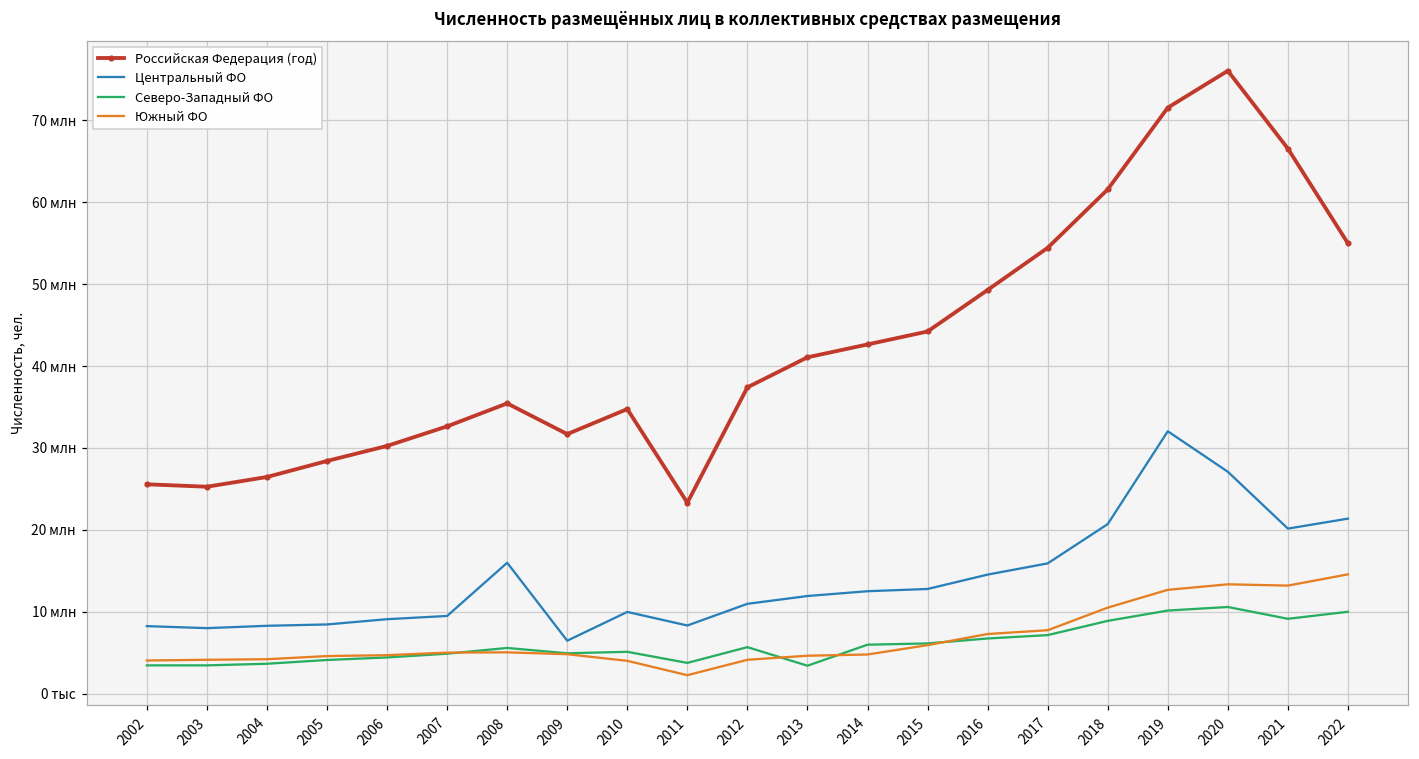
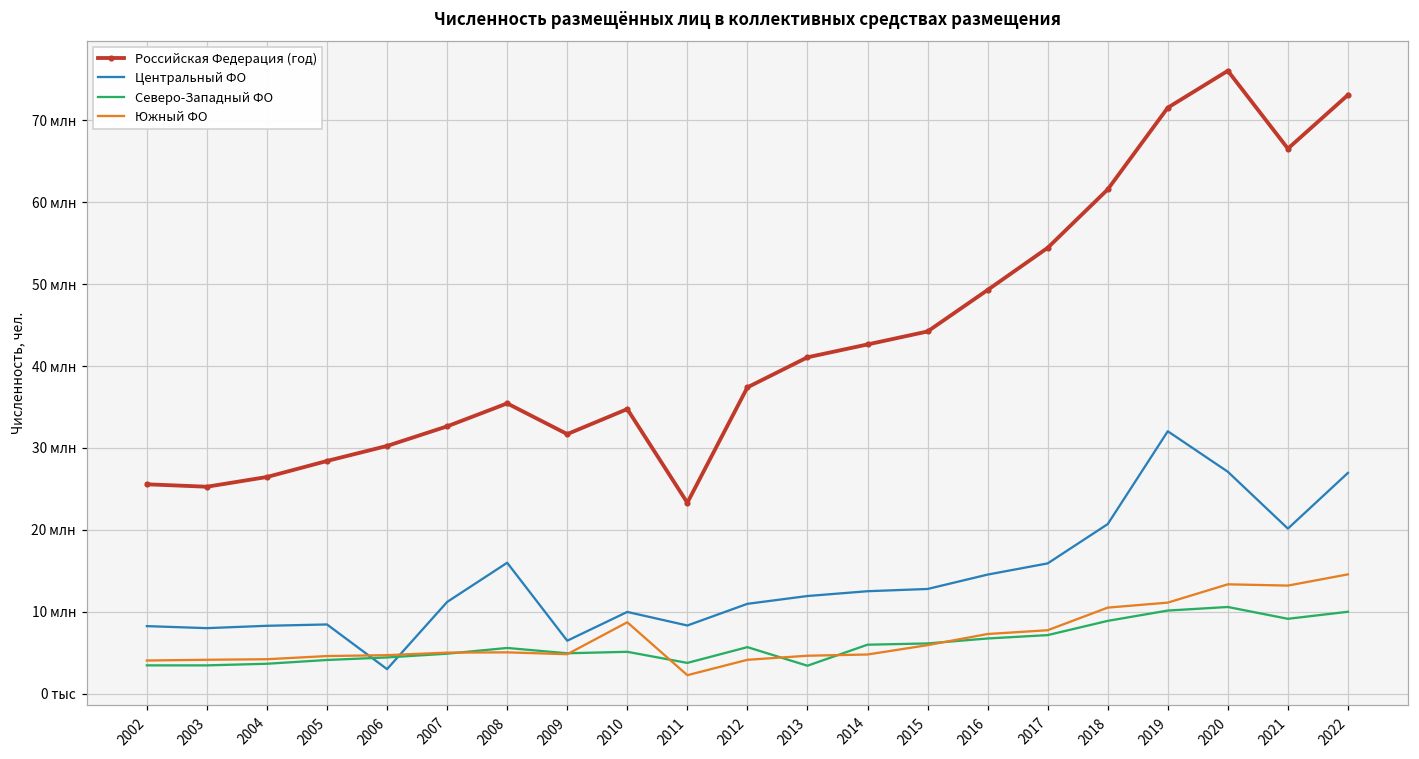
Центральный ФО, 2006: 9 млн -> 3 млн
Центральный ФО, 2007: 9 млн -> 11 млн
Южный ФО, 2010: 4 млн -> 9 млн
Южный ФО, 2019: 13 млн -> 11 млн
Российская Федерация (год), 2022: 55 млн -> 73 млн
Центральный ФО, 2022: 21 млн -> 27 млн
